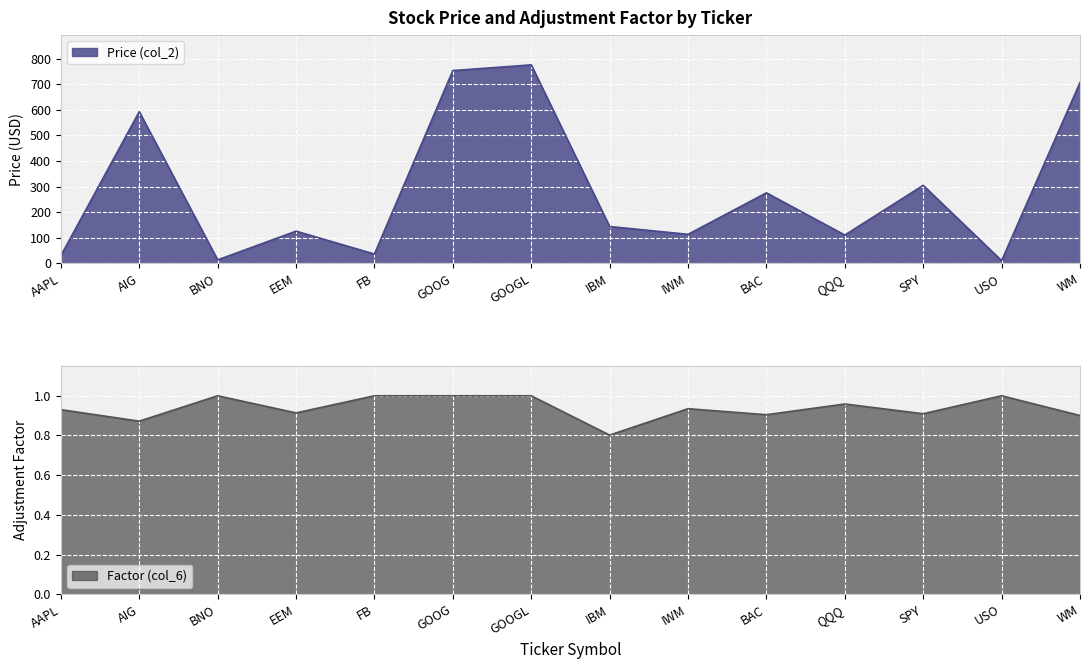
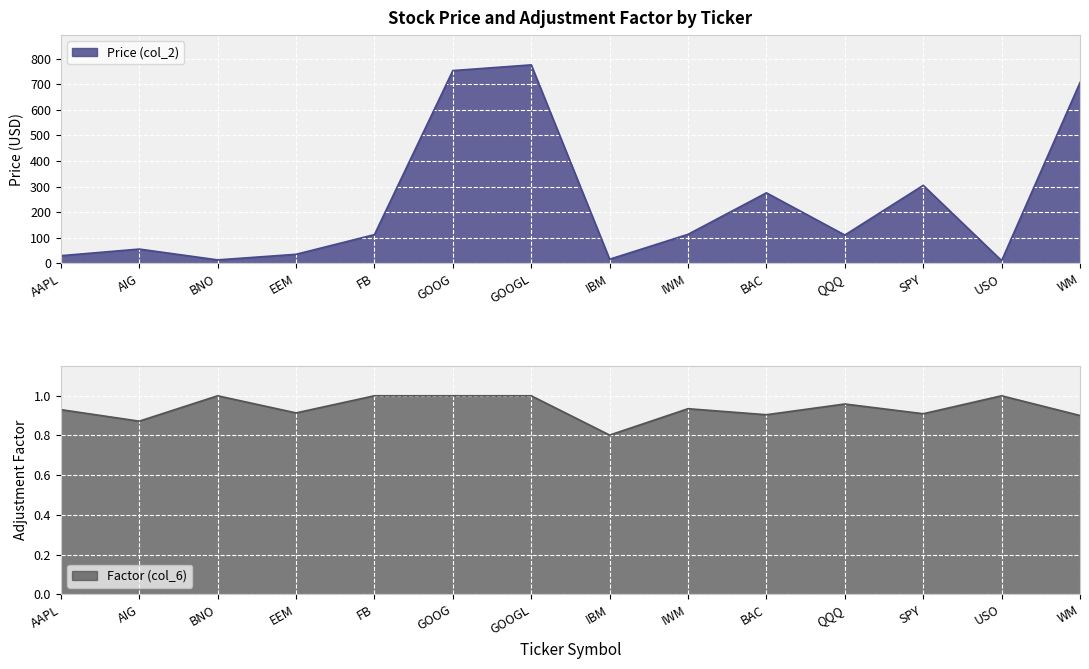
Stock Price and Adjustment Factor by Ticker, AIG: 590 -> 60
Stock Price and Adjustment Factor by Ticker, EEM: 130 -> 40
Stock Price and Adjustment Factor by Ticker, FB: 40 -> 110
Stock Price and Adjustment Factor by Ticker, IBM: 140 -> 20
